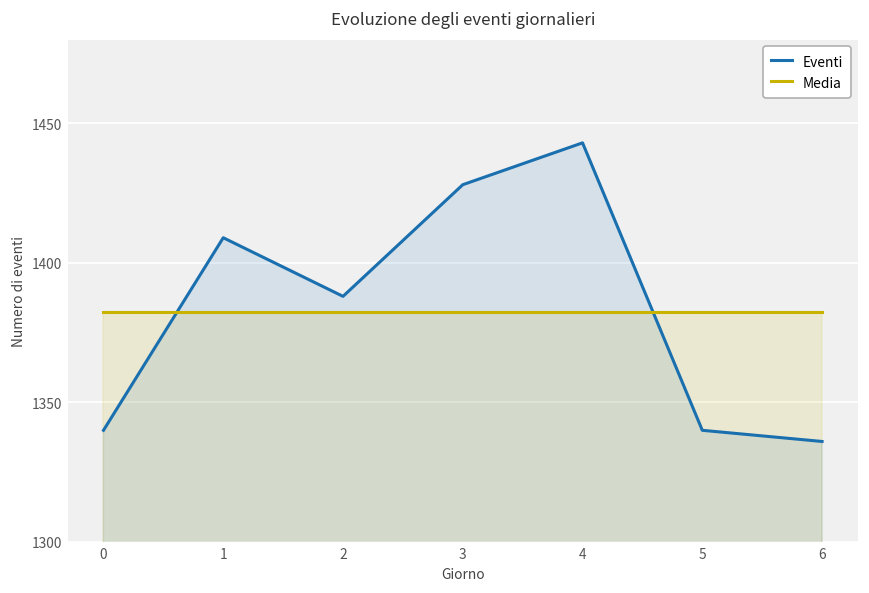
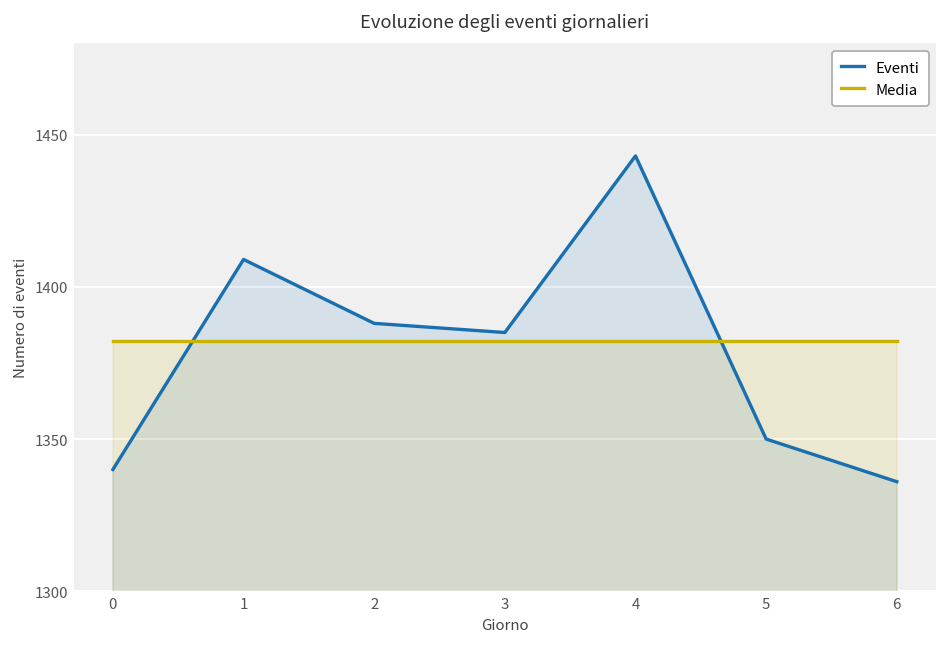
Eventi, 3: 1428 -> 1385
Eventi, 5: 1340 -> 1350
